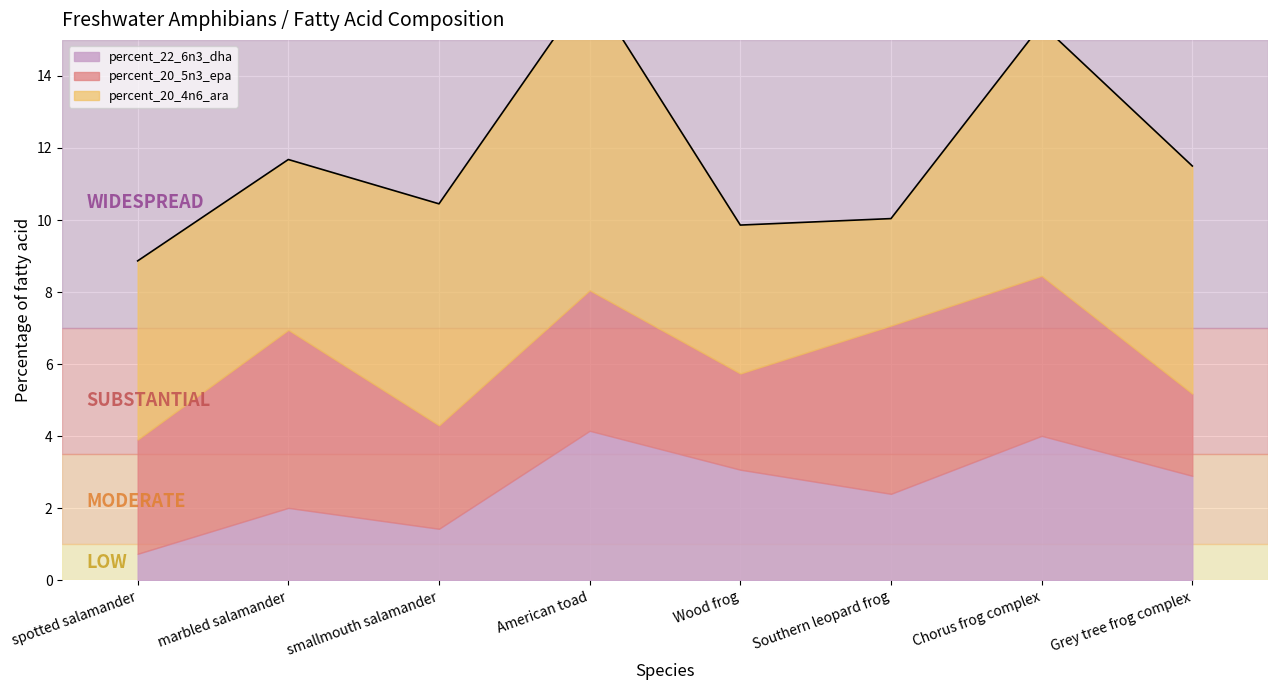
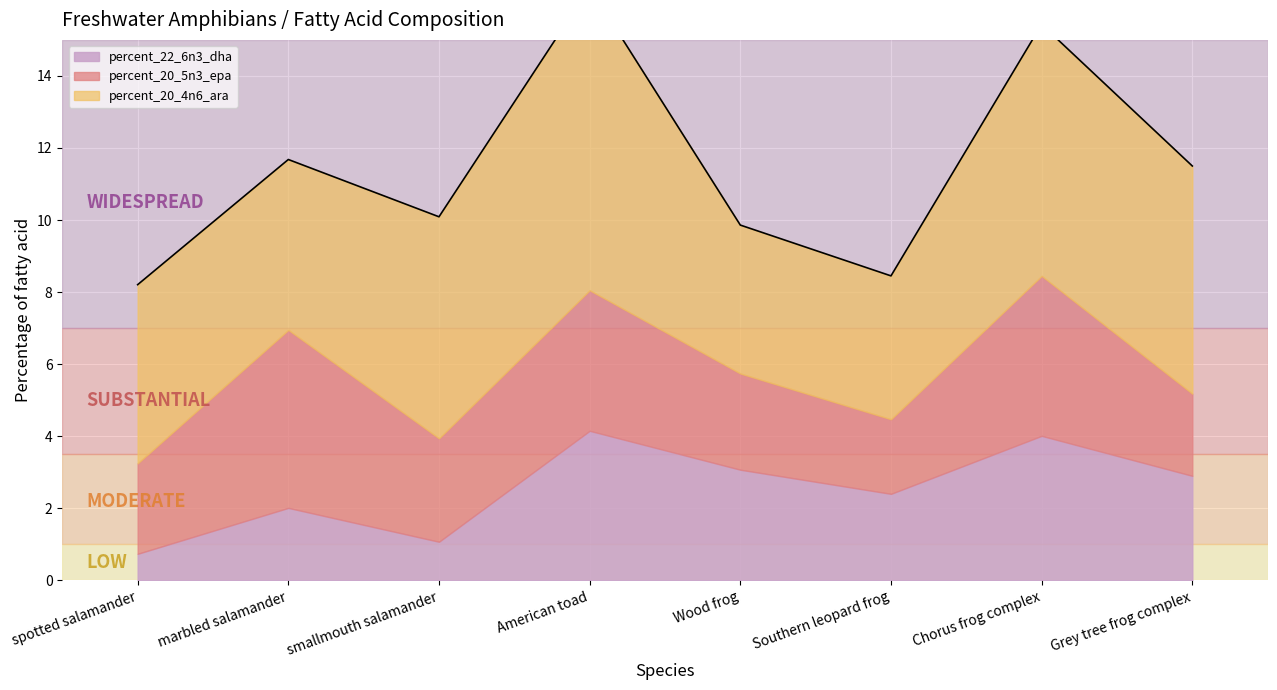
percent_20_5n3_epa, spotted salamander: 3.2 -> 2.5
percent_22_6n3_dha, smallmouth salamander: 1.4 -> 1.1
percent_20_5n3_epa, Southern leopard frog: 4.7 -> 2.1
percent_20_4n6_ara, Southern leopard frog: 3.0 -> 4.0
